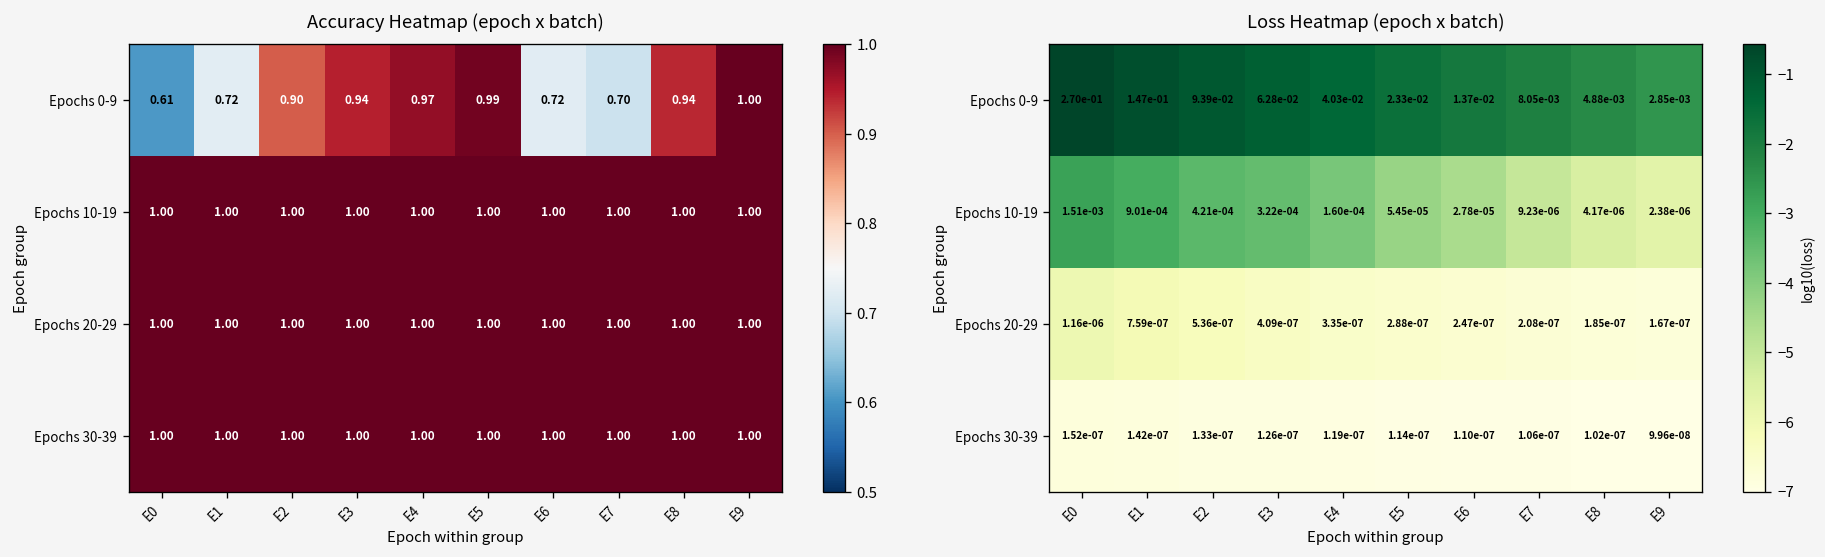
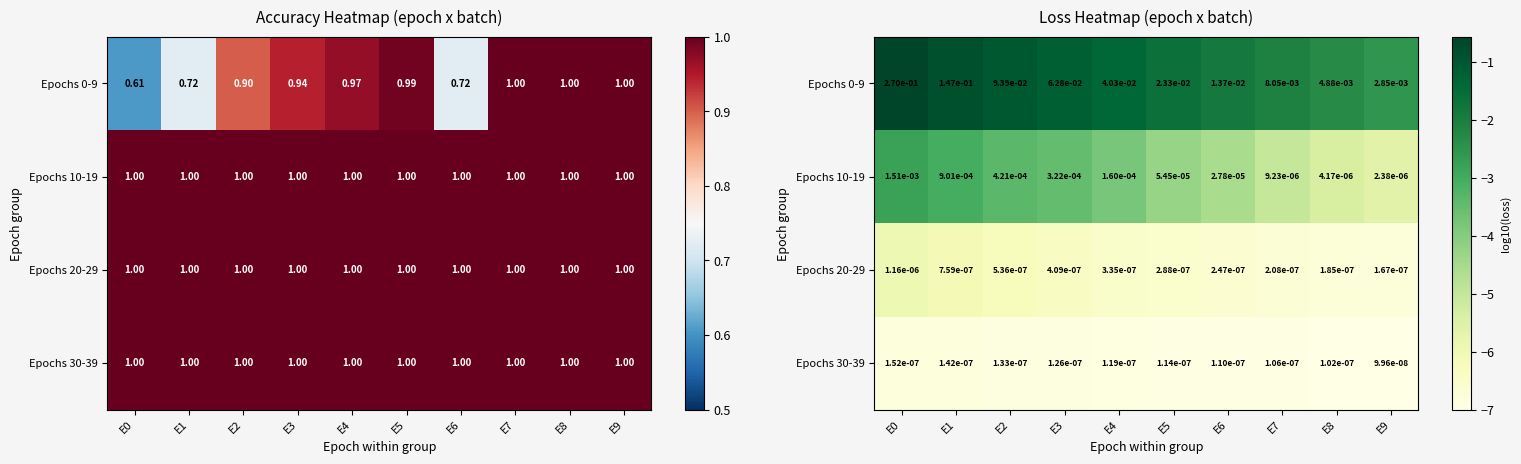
Accuracy Heatmap (epoch x batch), Epochs 0-9, E7: 0.70 -> 1.00
Accuracy Heatmap (epoch x batch), Epochs 0-9, E8: 0.94 -> 1.00
